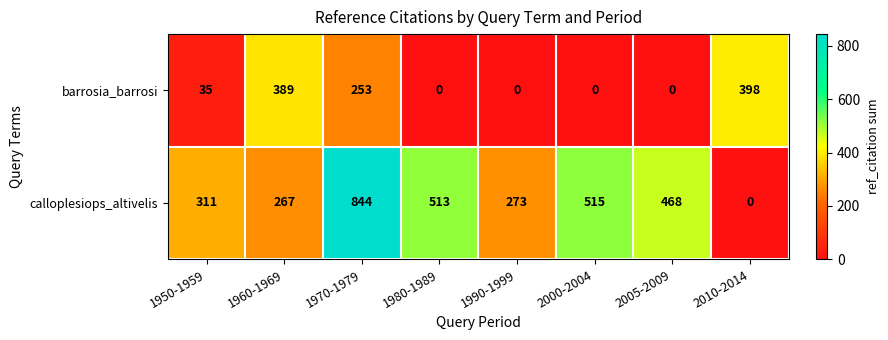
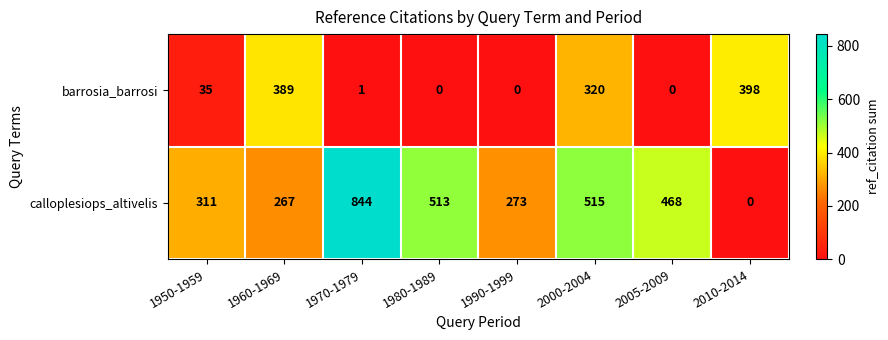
barrosia_barrosi, 1970-1979: 253 -> 1
barrosia_barrosi, 2000-2004: 0 -> 320
